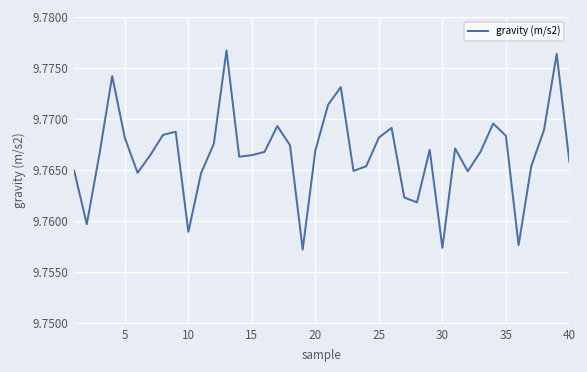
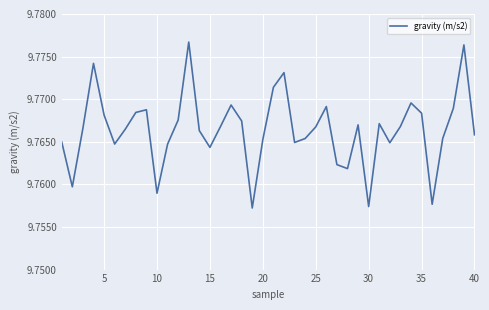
15: 9.766 -> 9.764
20: 9.767 -> 9.765
25: 9.768 -> 9.767
